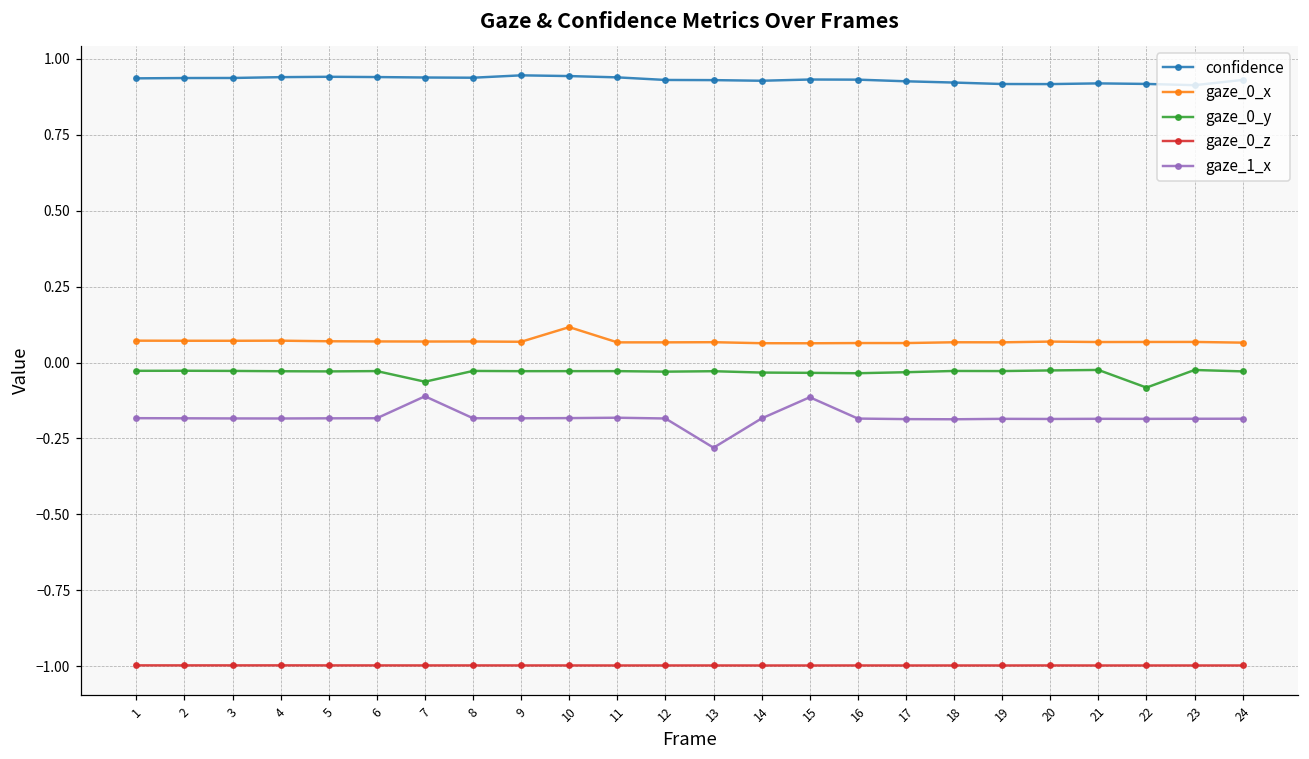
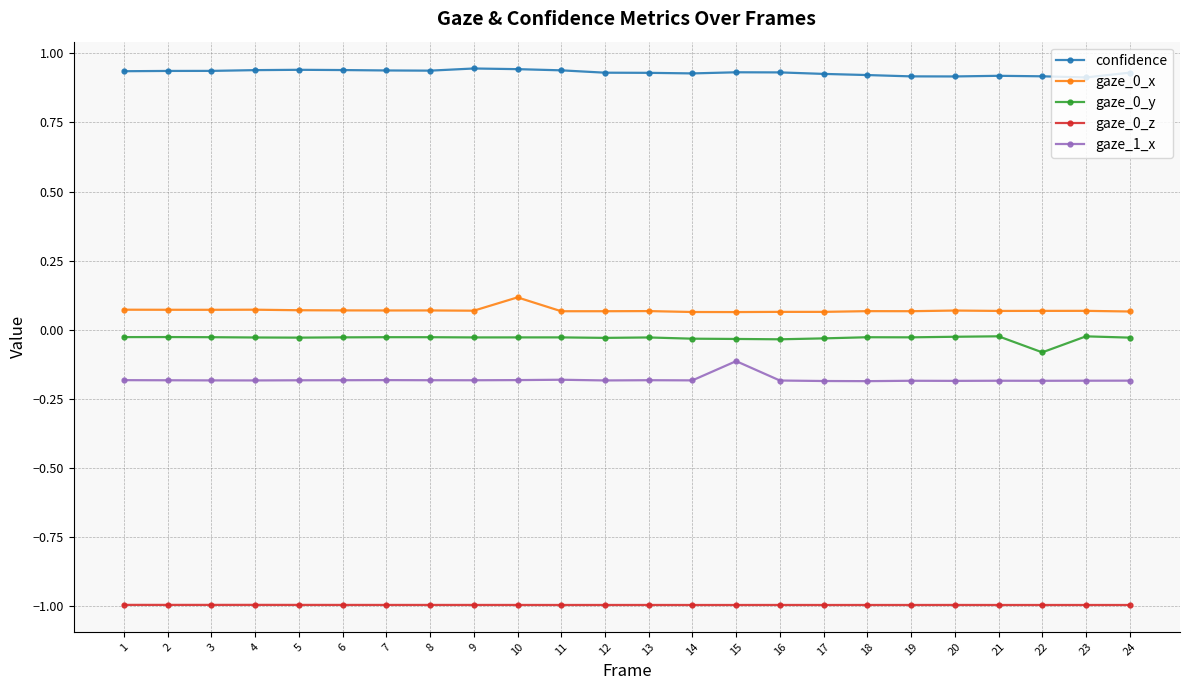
gaze_0_y, 7: -0.06 -> -0.03
gaze_1_x, 7: -0.11 -> -0.18
gaze_1_x, 13: -0.28 -> -0.18
